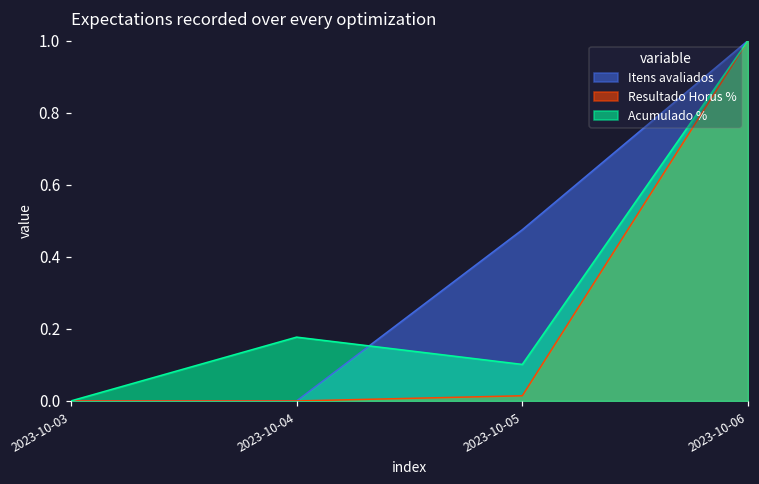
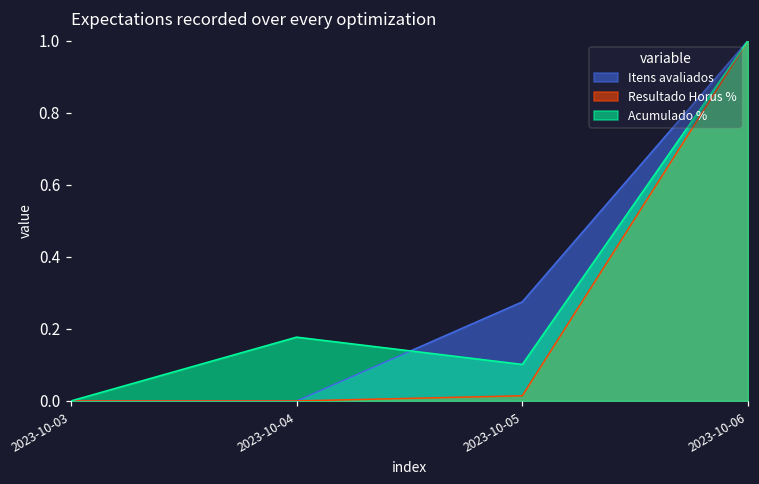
Itens avaliados, 2023-10-05: 0.48 -> 0.28
